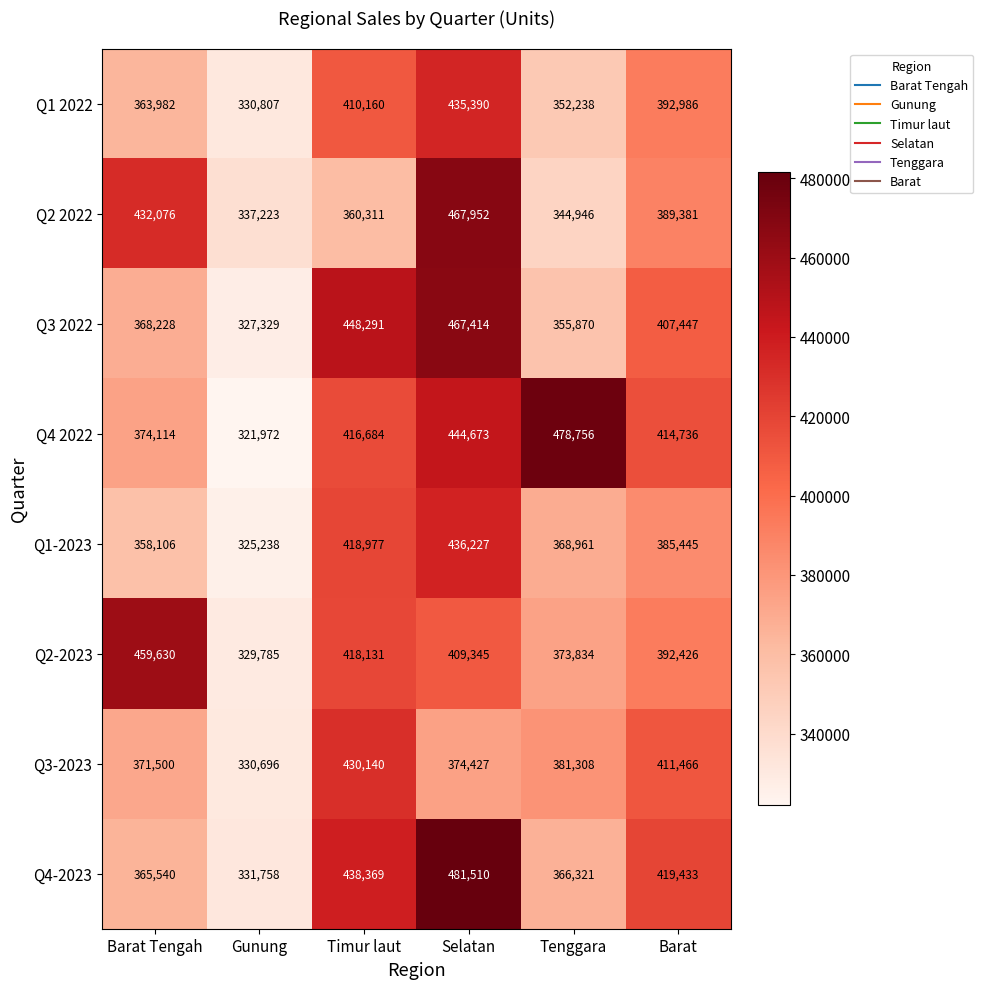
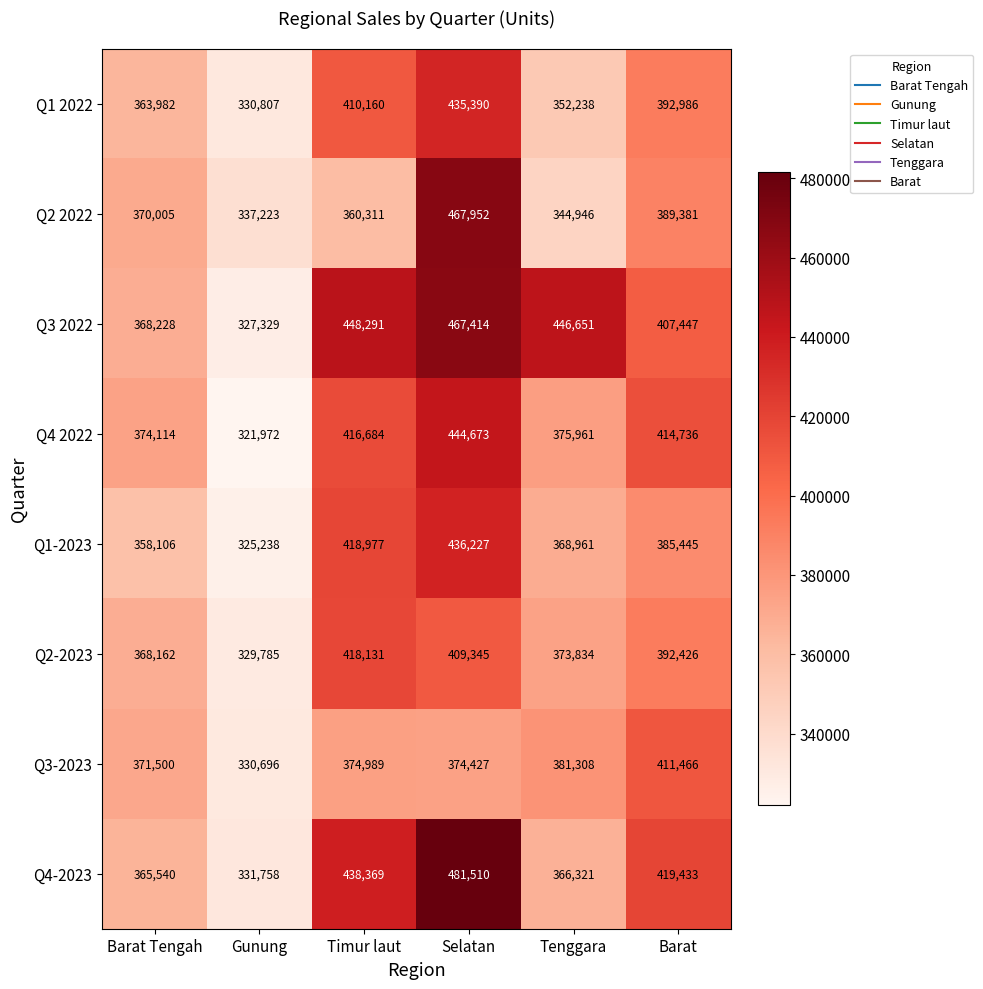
Q2 2022, Barat Tengah: 432,076 -> 370,005
Q3 2022, Tenggara: 355,870 -> 446,651
Q4 2022, Tenggara: 478,756 -> 375,961
Q2-2023, Barat Tengah: 459,630 -> 368,162
Q3-2023, Timur laut: 430,140 -> 374,989
